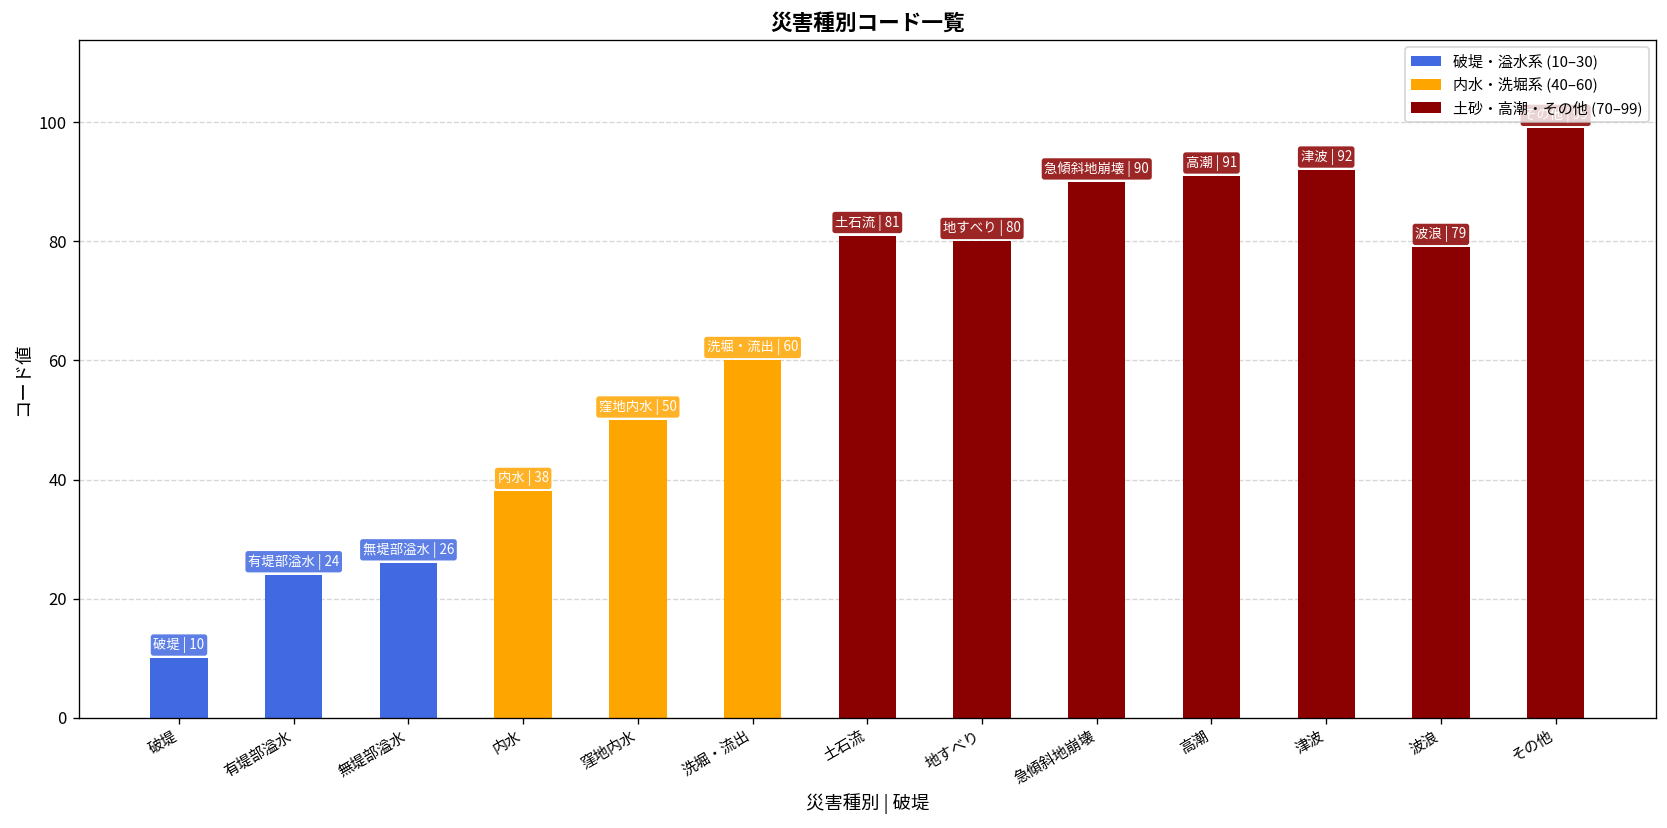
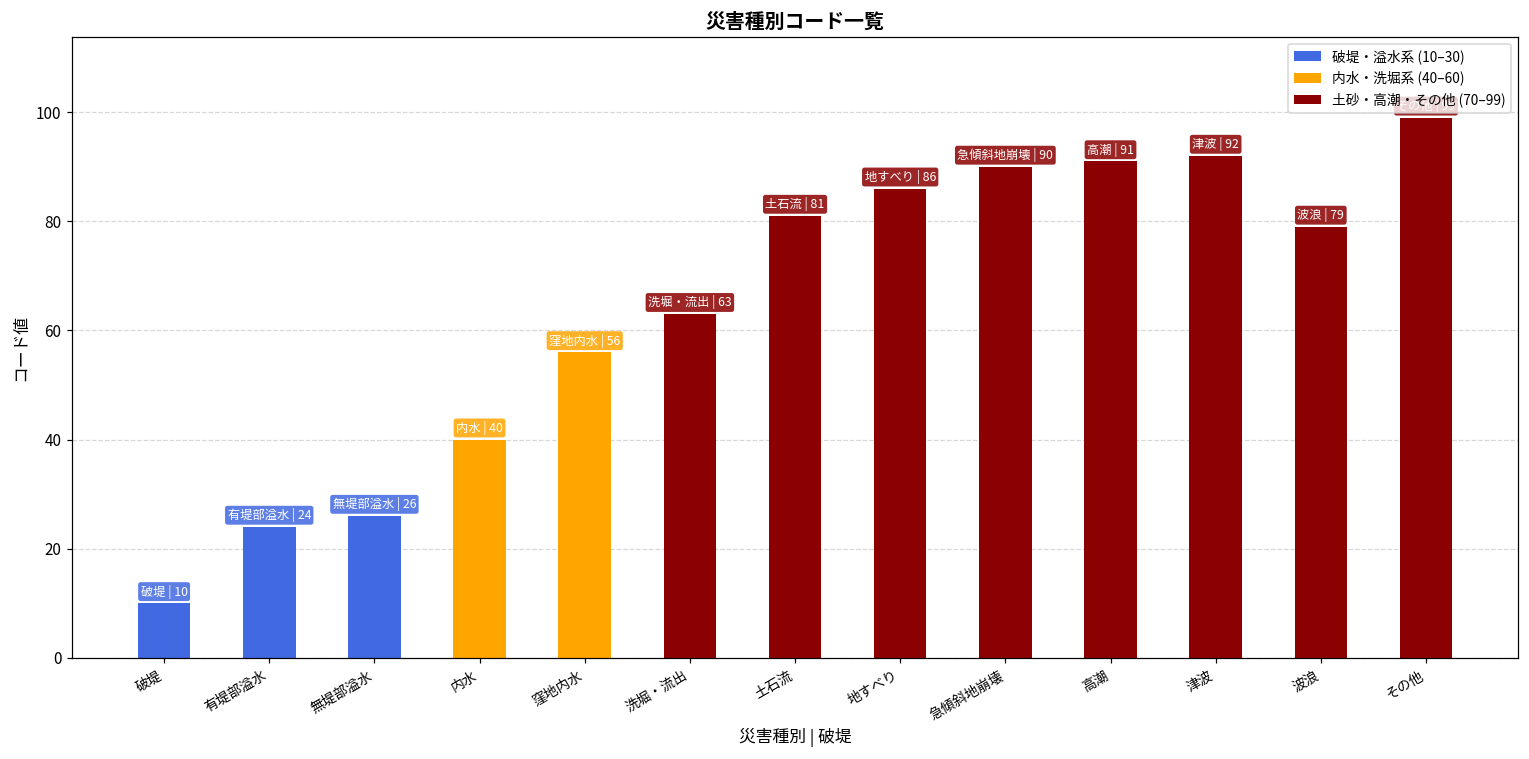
内水: 38 -> 40
窪地内水: 50 -> 56
洗堀・流出: 60 -> 63
地すべり: 80 -> 86
